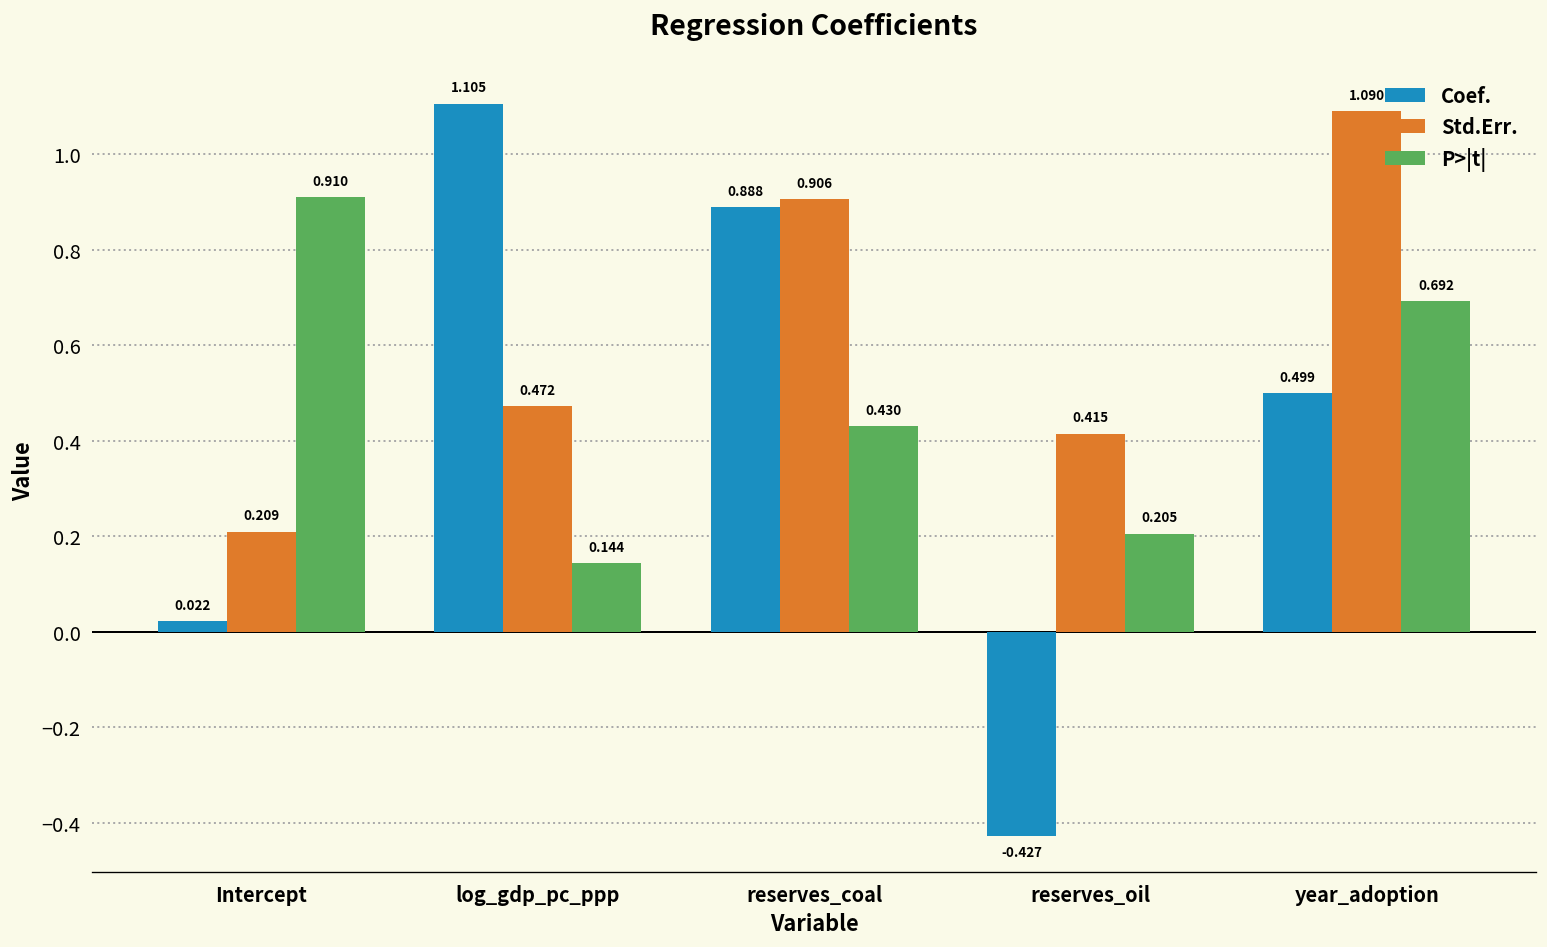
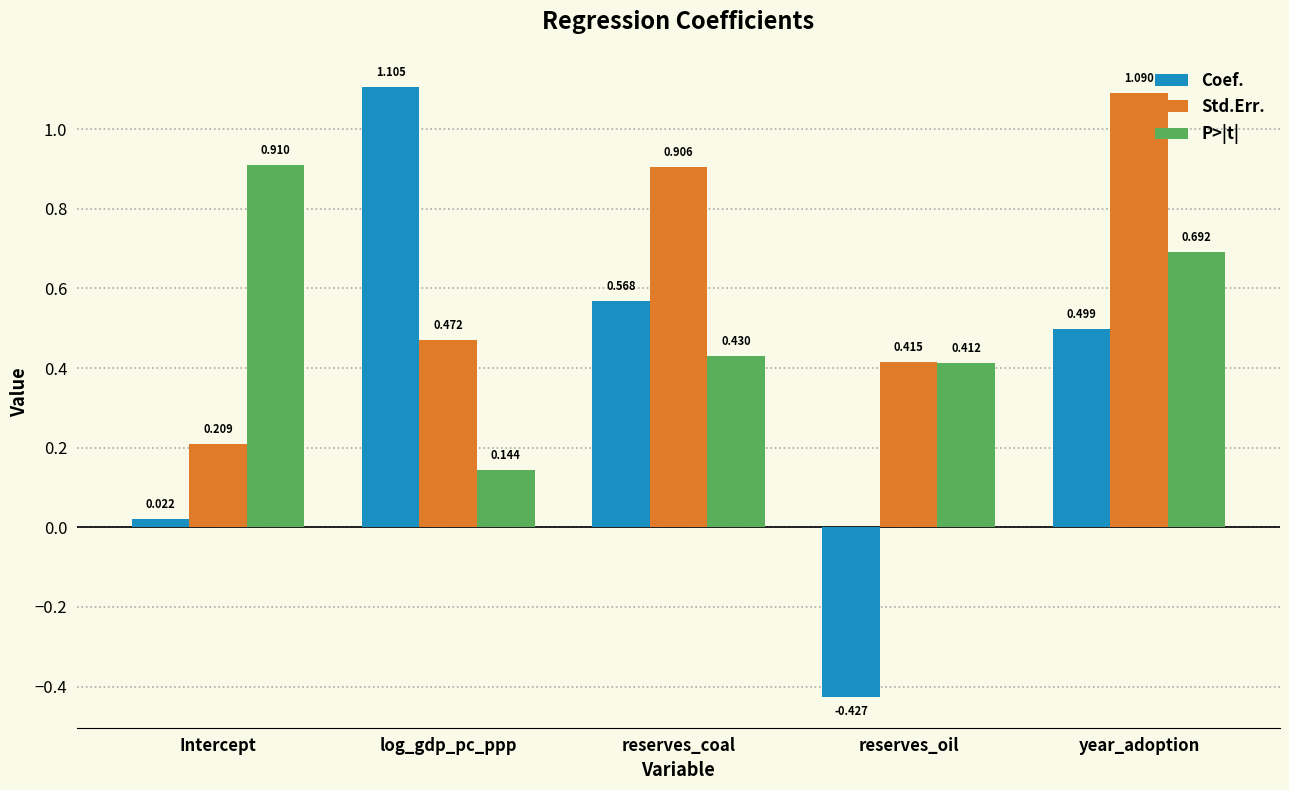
Coef., reserves_coal: 0.888 -> 0.568
P>|t|, reserves_oil: 0.205 -> 0.412
